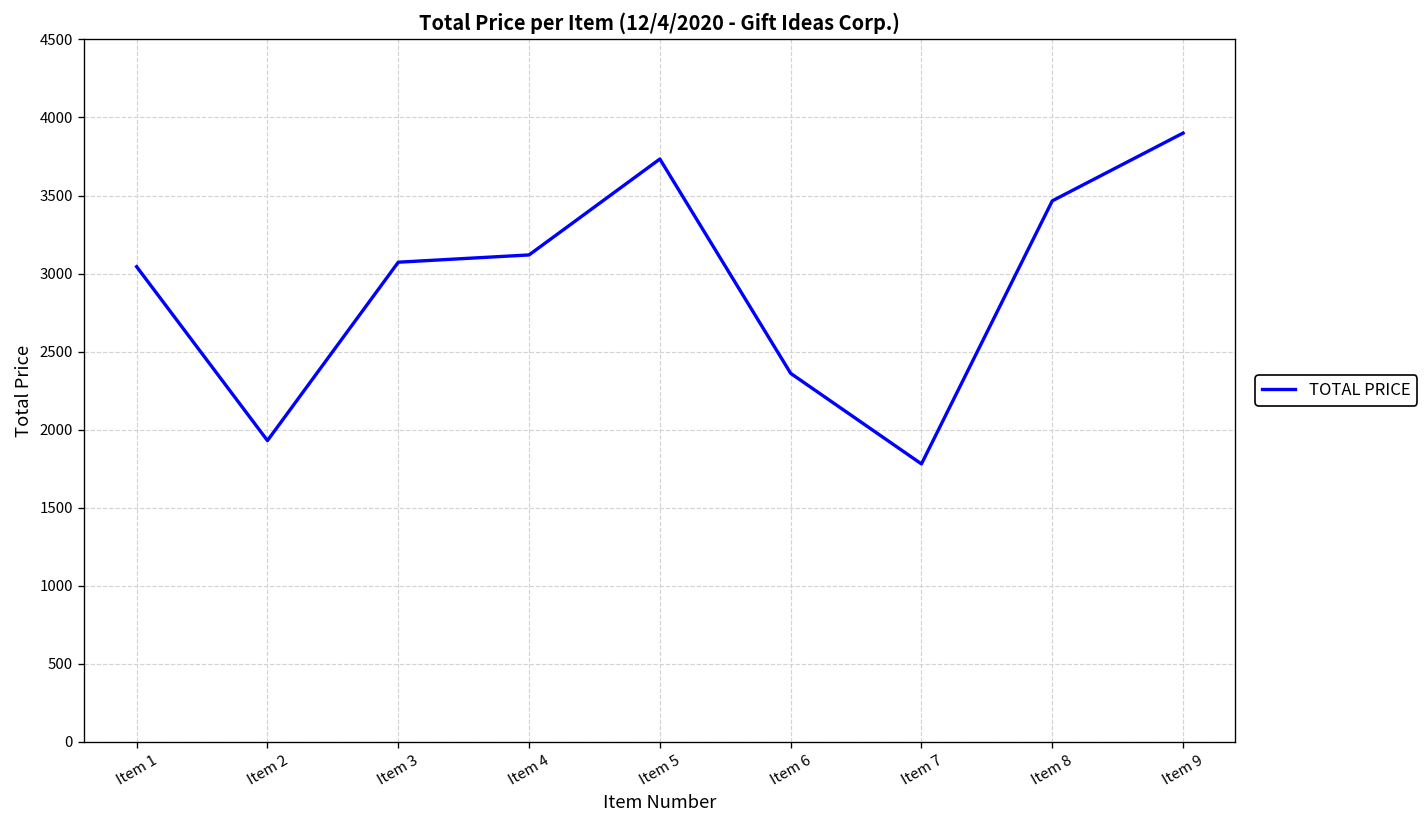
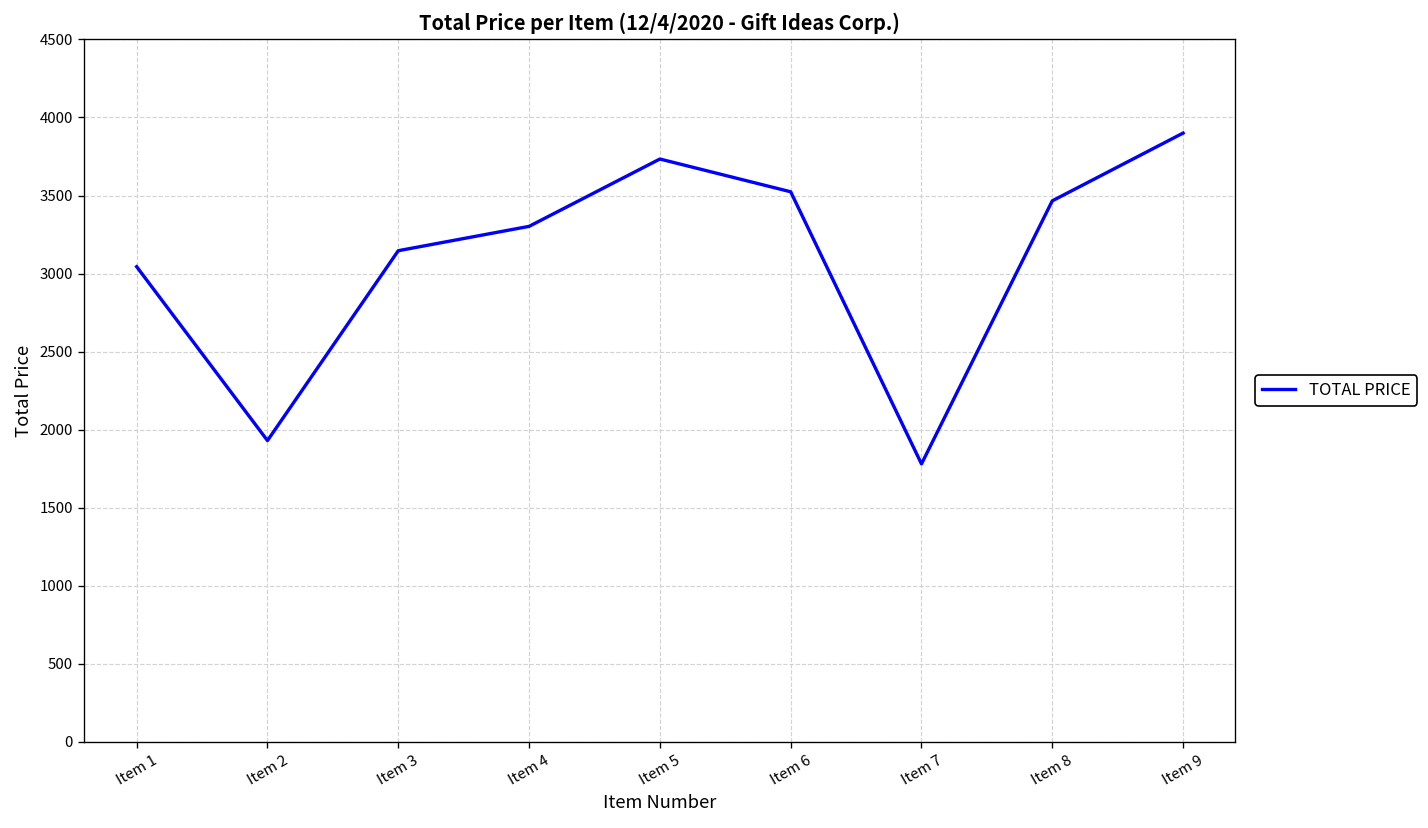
Item 3: 3070 -> 3150
Item 4: 3120 -> 3300
Item 6: 2360 -> 3520
